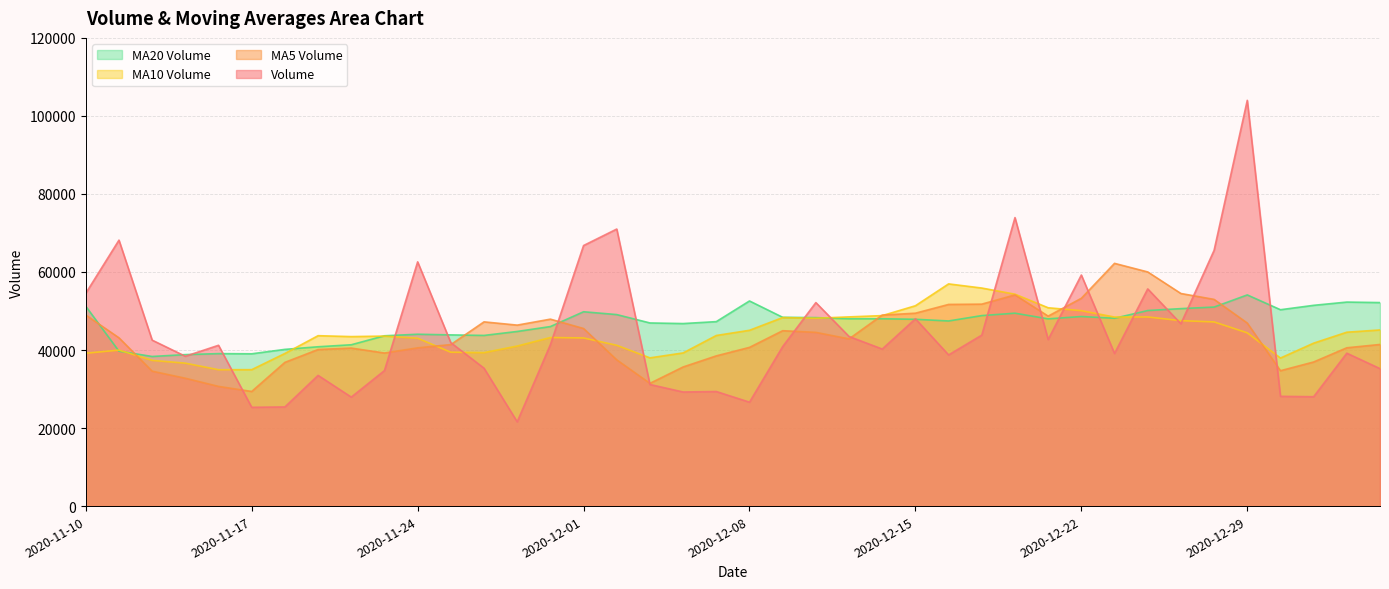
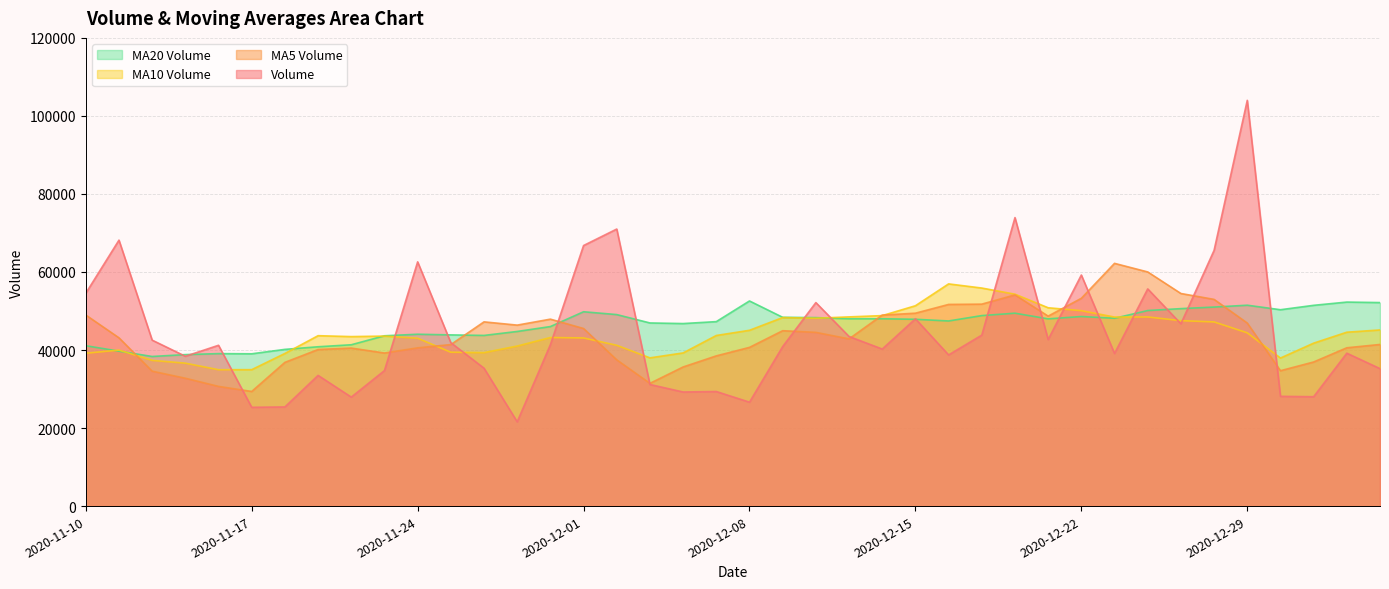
MA20 Volume, 2020-11-10: 51000 -> 41000
MA20 Volume, 2020-12-29: 54000 -> 51000
